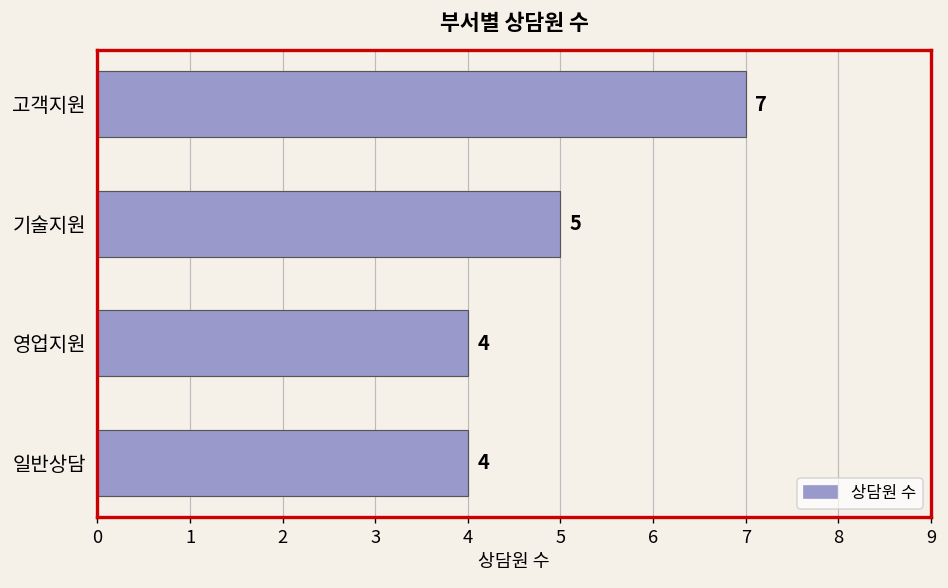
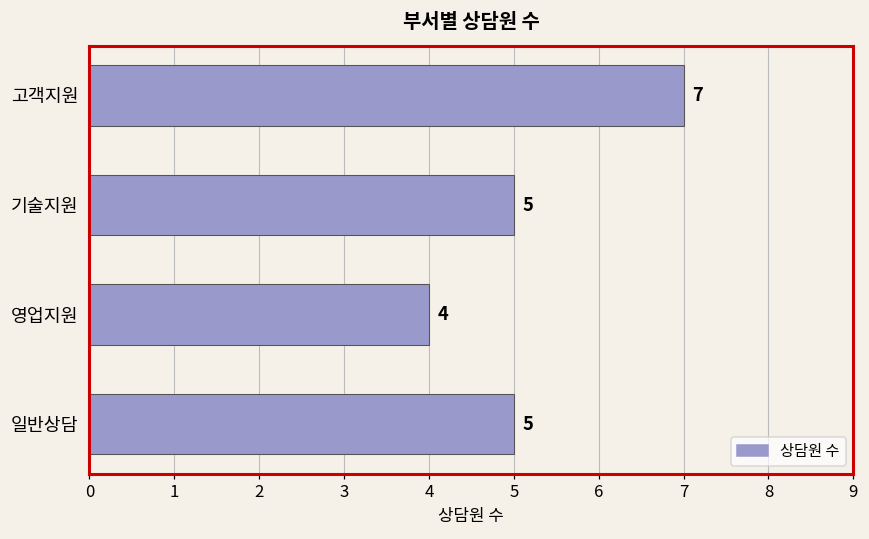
일반상담: 4 -> 5
